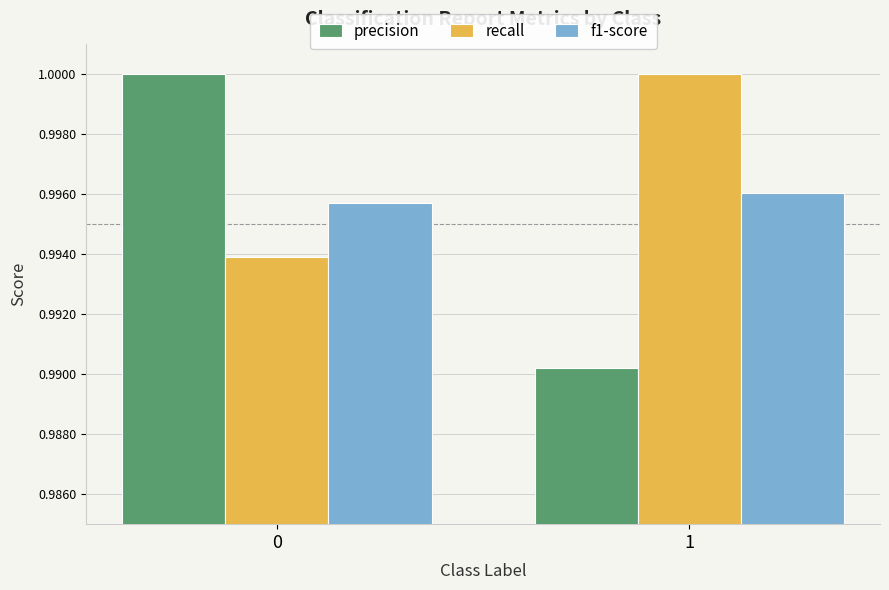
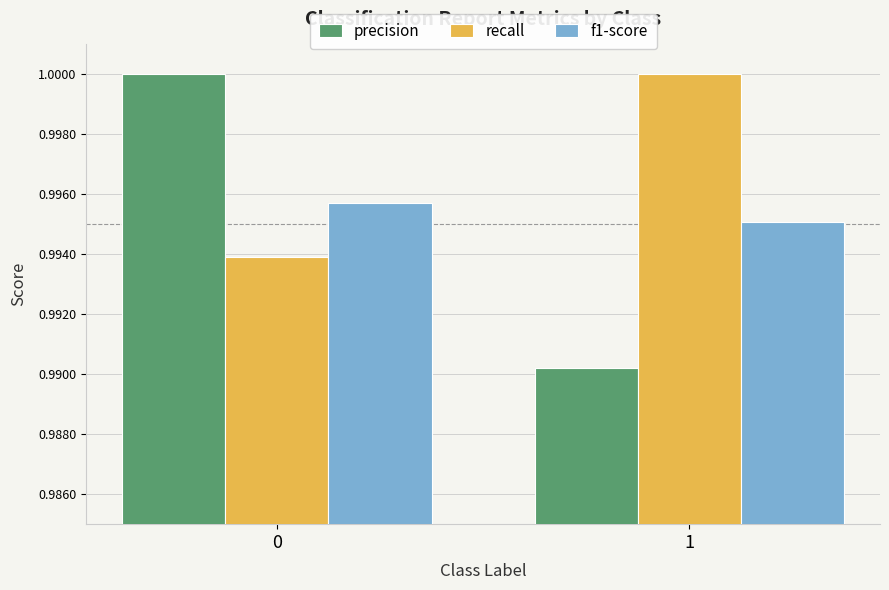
f1-score, 1: 0.9960 -> 0.9951
